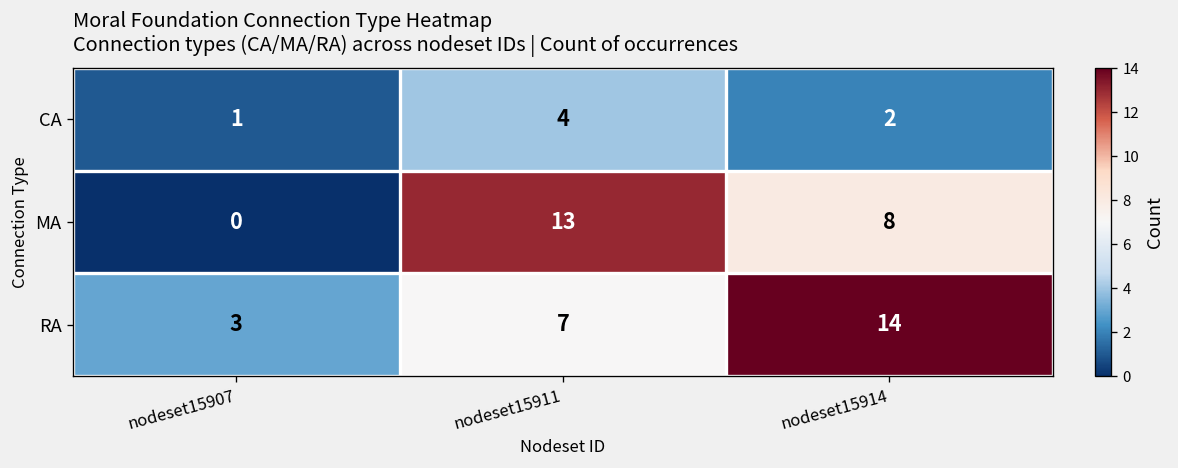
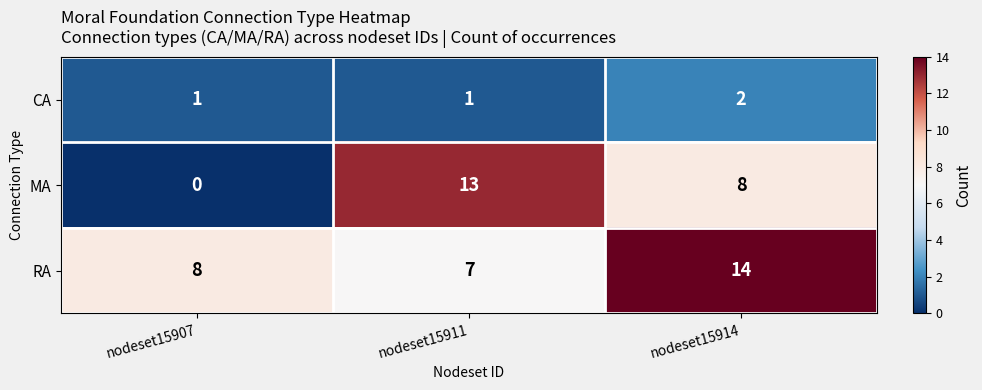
CA, nodeset15911: 4 -> 1
RA, nodeset15907: 3 -> 8
